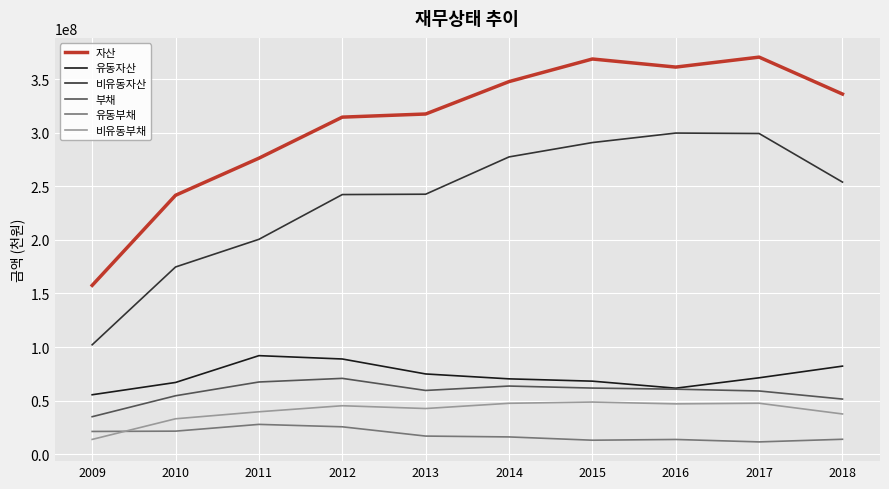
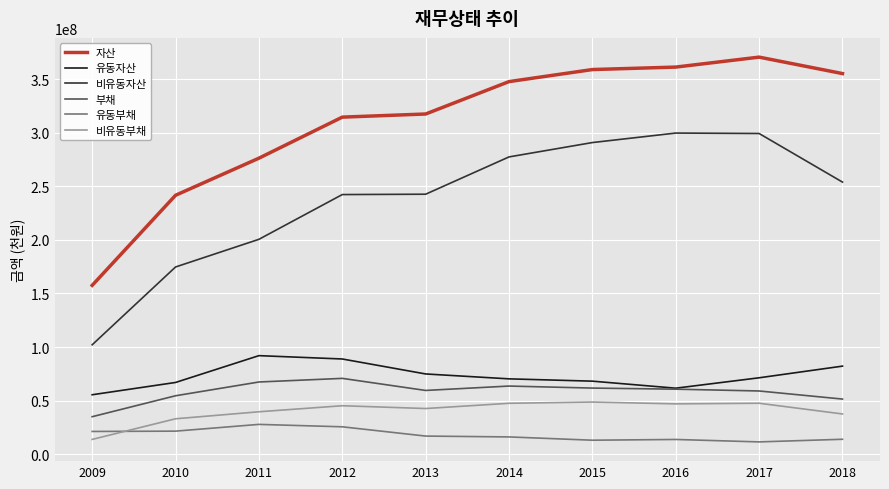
자산, 2015: 369000000 -> 359000000
자산, 2018: 336000000 -> 355000000
